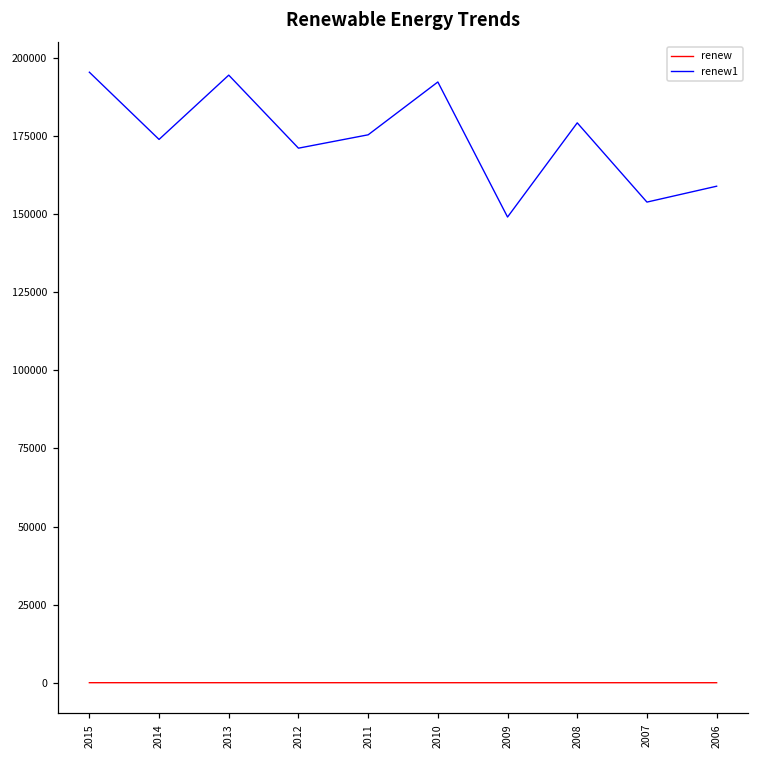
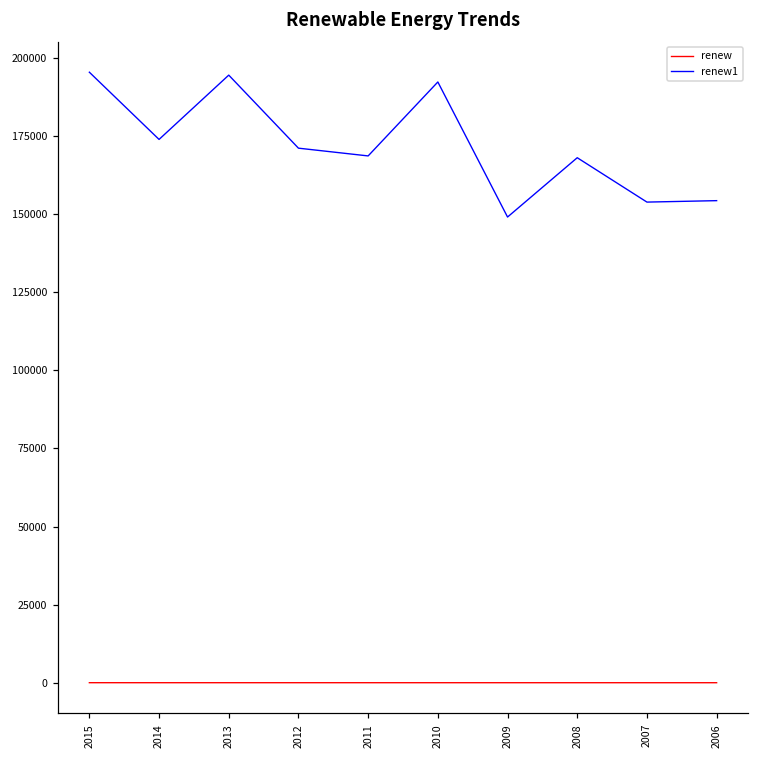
renew1, 2011: 175000 -> 169000
renew1, 2008: 179000 -> 168000
renew1, 2006: 159000 -> 154000
